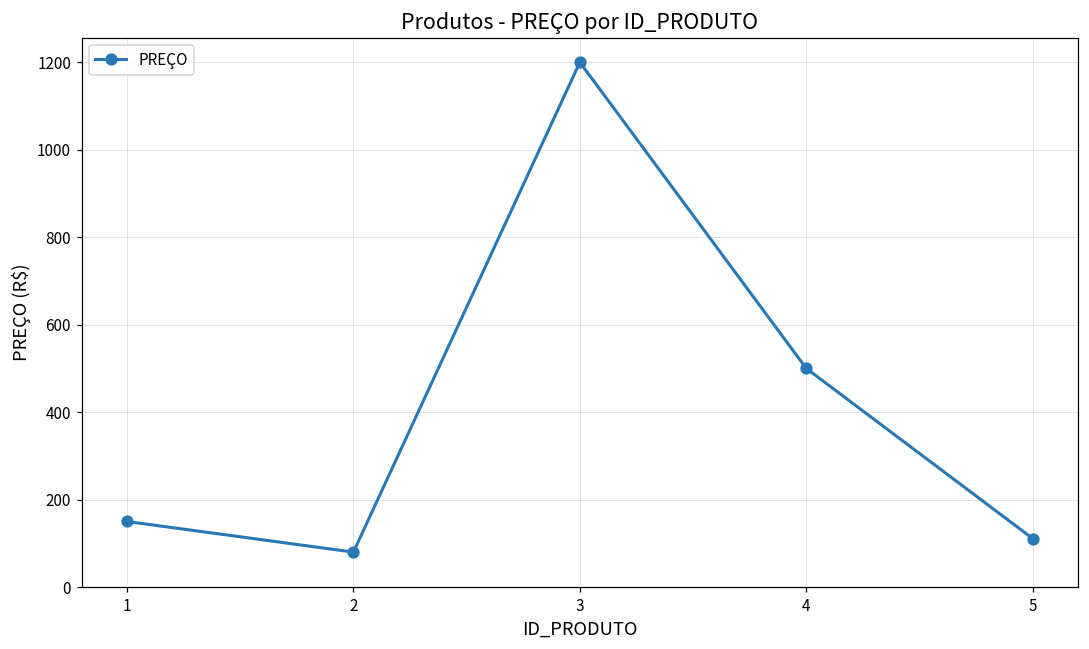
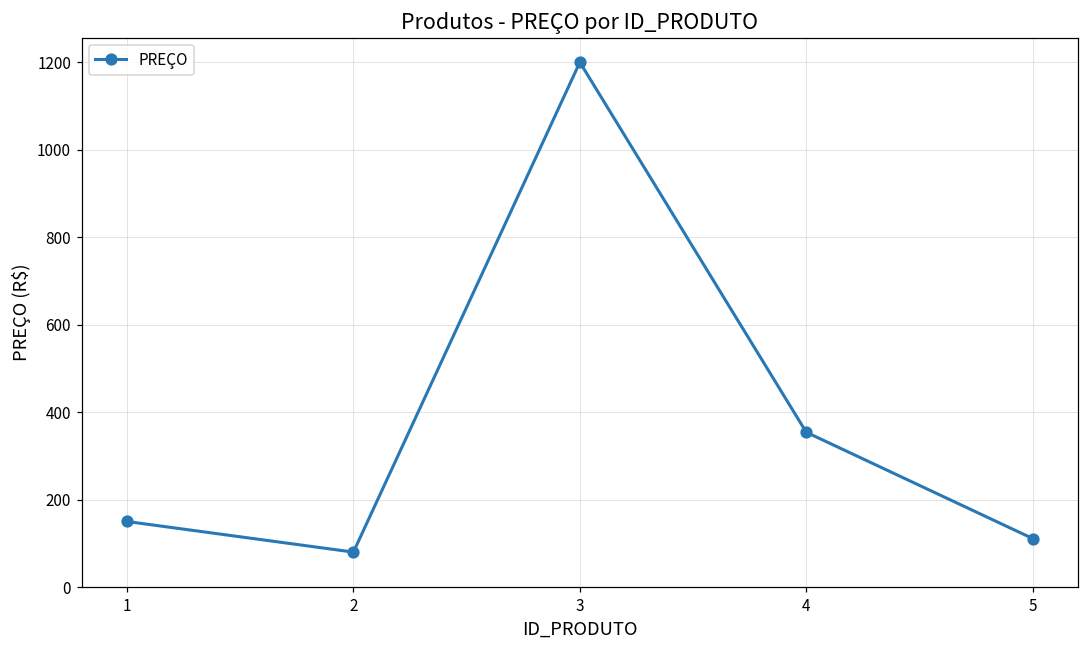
4: 500 -> 350
